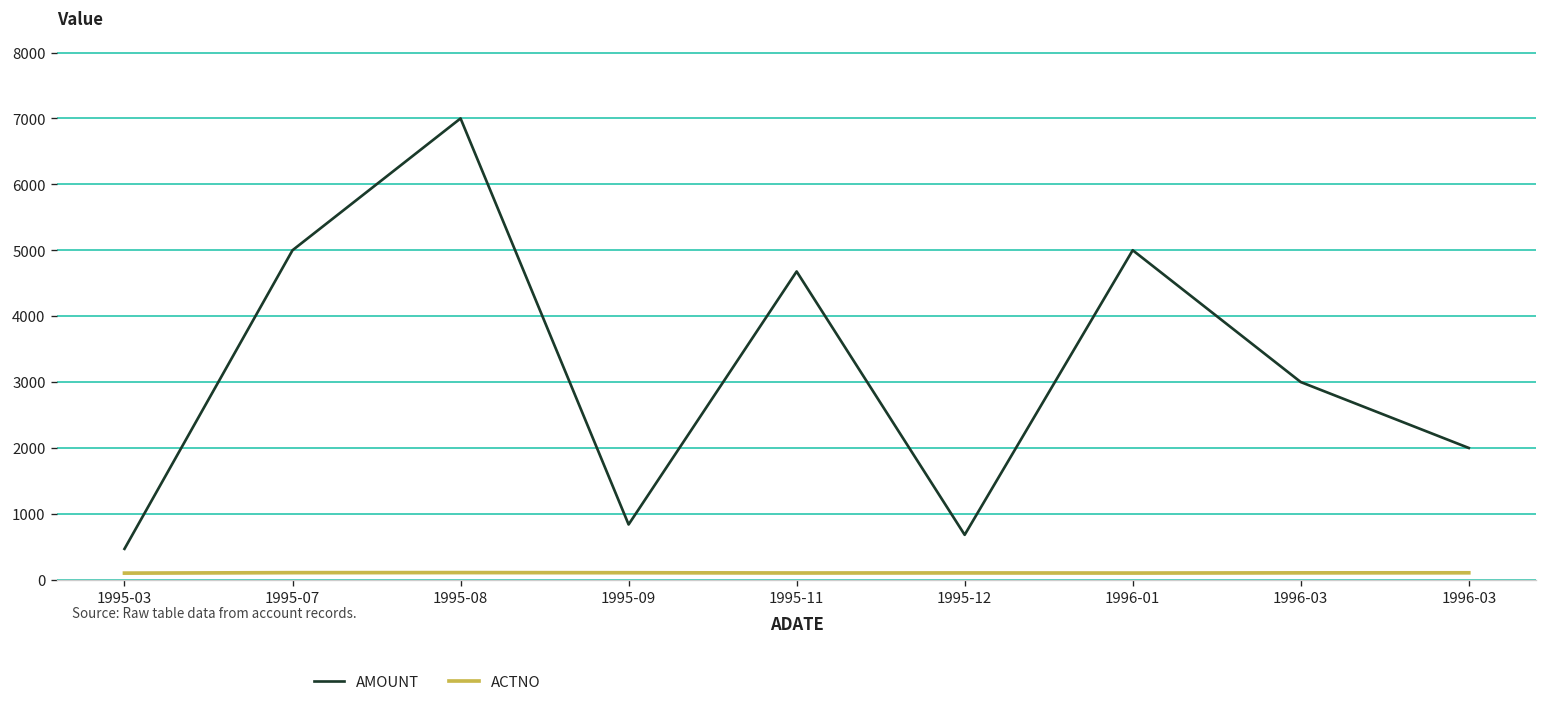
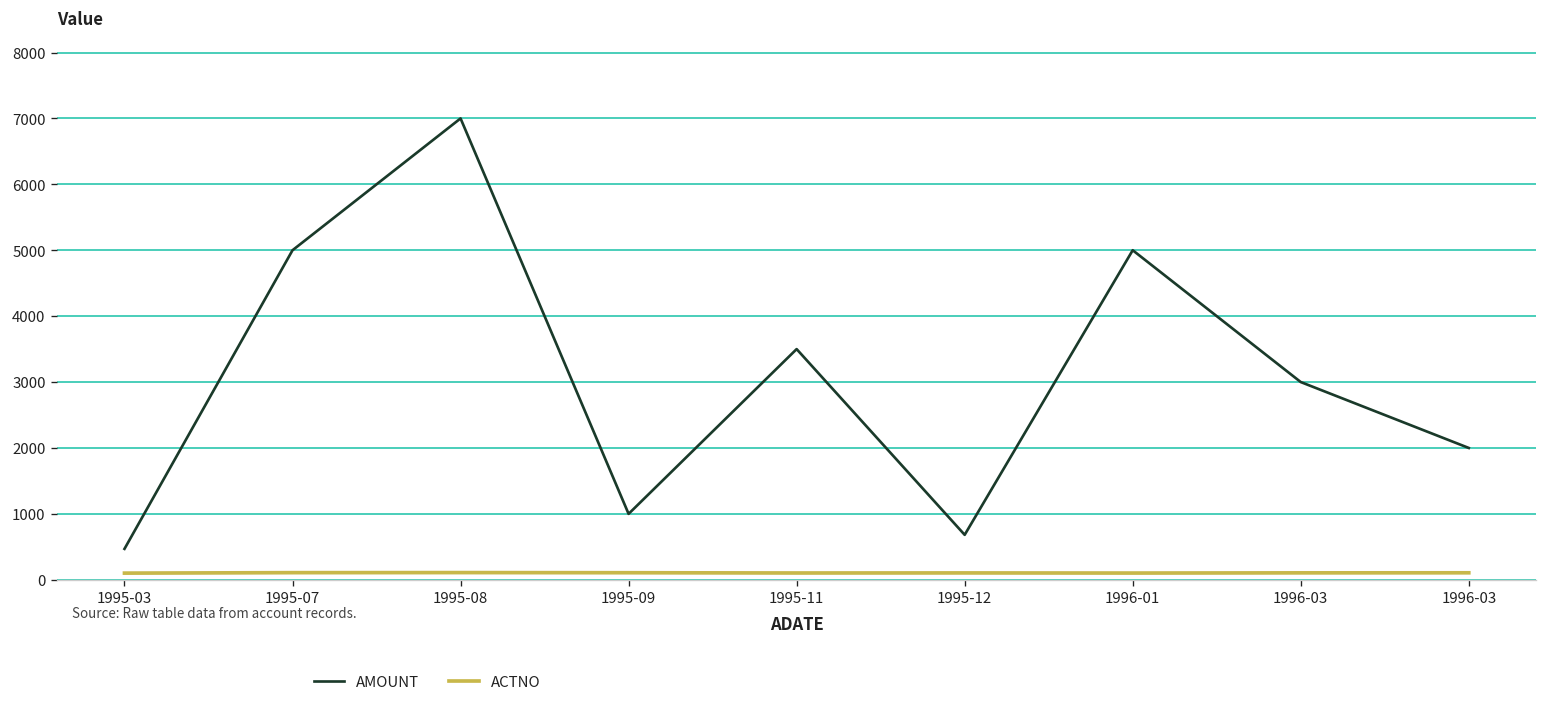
AMOUNT, 1995-09: 800 -> 1000
AMOUNT, 1995-11: 4700 -> 3500
